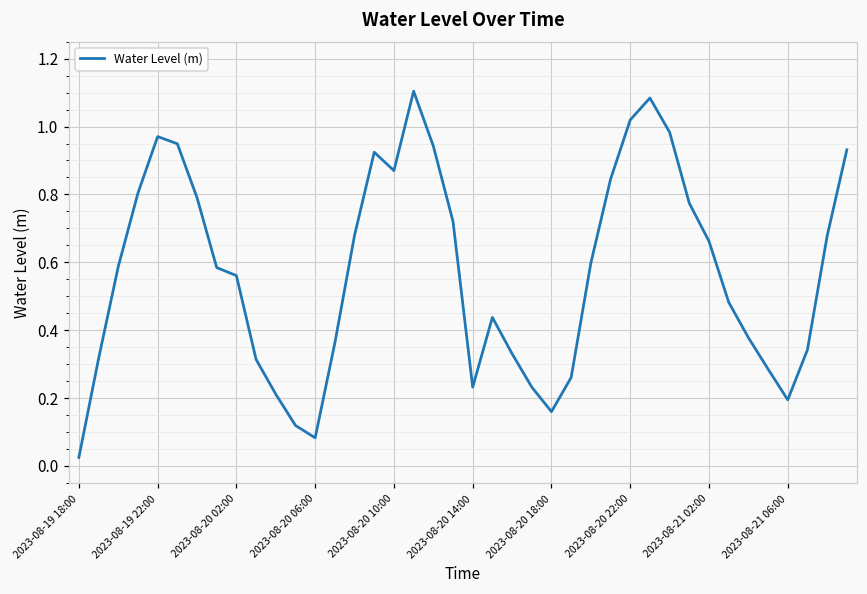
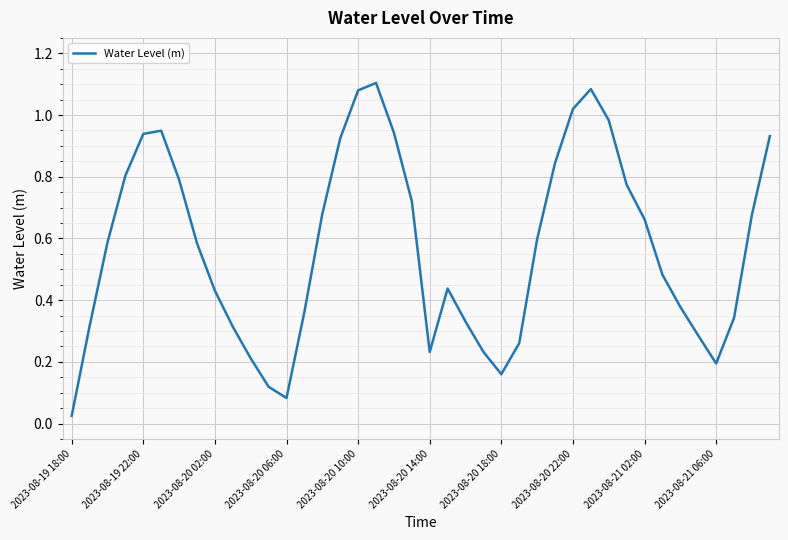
2023-08-19 22:00: 0.97 -> 0.94
2023-08-20 02:00: 0.56 -> 0.43
2023-08-20 10:00: 0.87 -> 1.08
